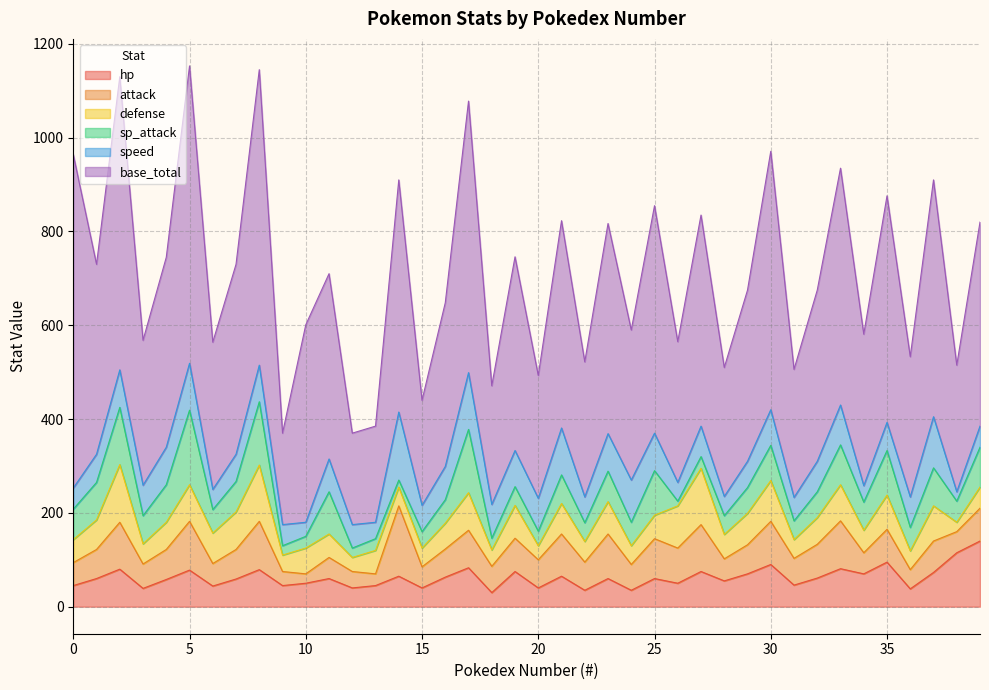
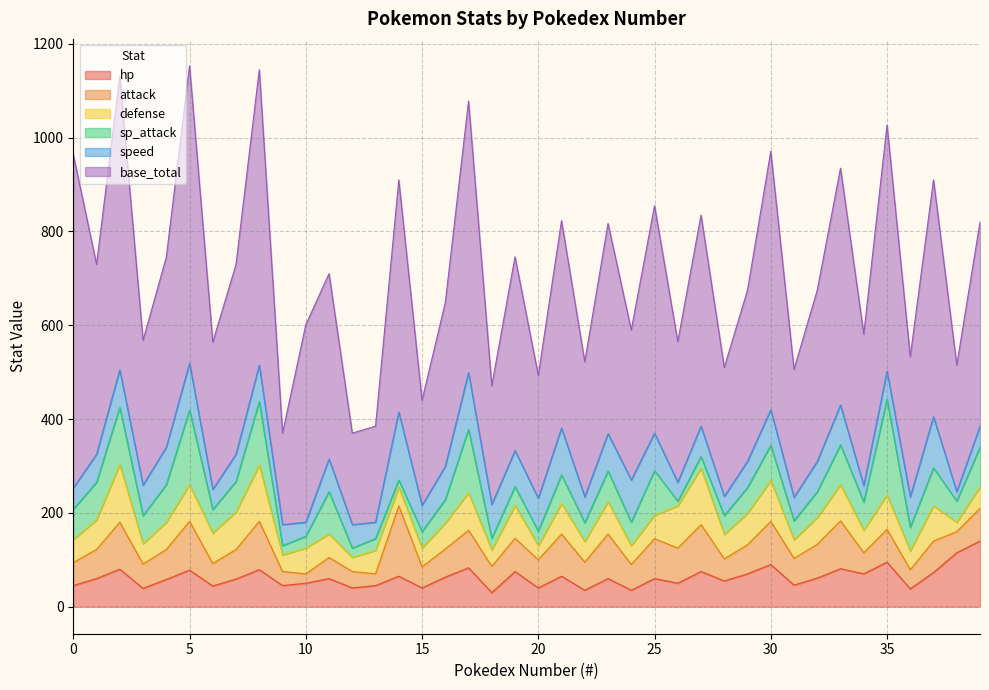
sp_attack, 35: 100 -> 200
base_total, 35: 480 -> 530
